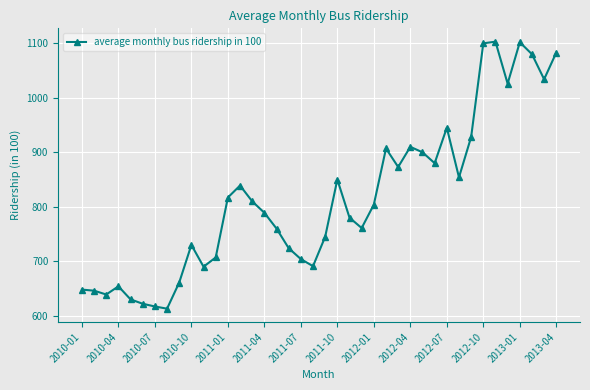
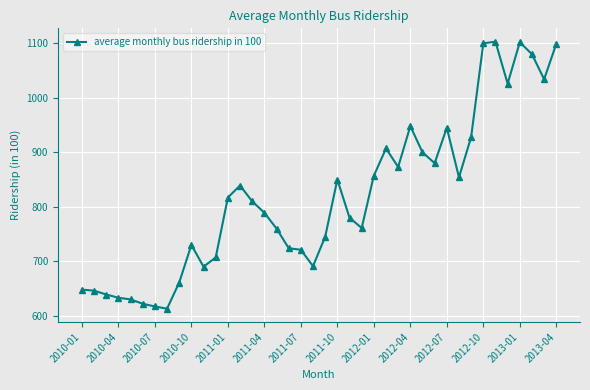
2010-04: 650 -> 630
2011-07: 700 -> 720
2012-01: 800 -> 860
2012-04: 910 -> 950
2013-04: 1080 -> 1100
